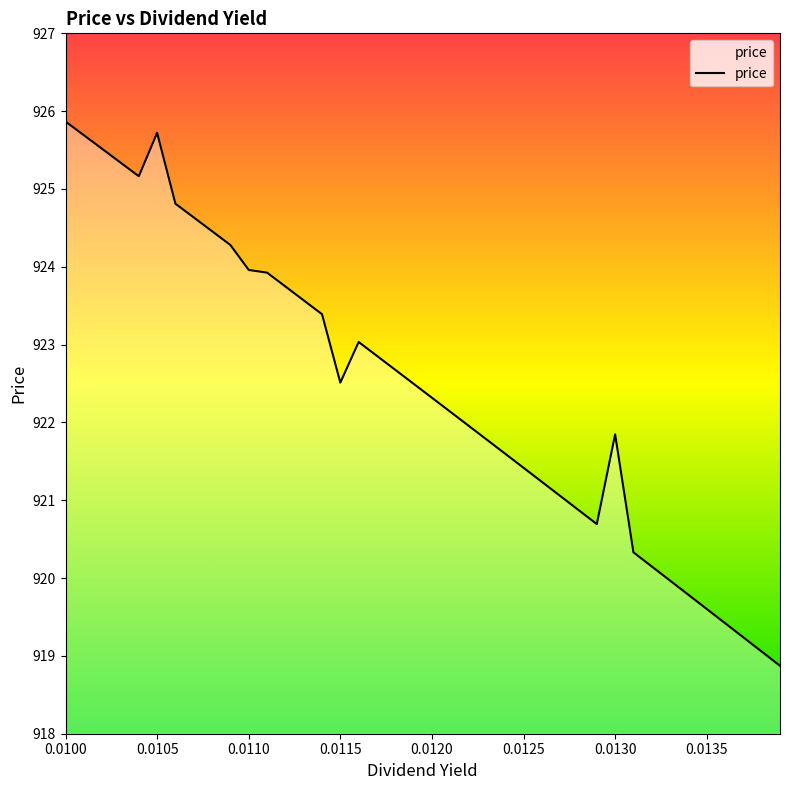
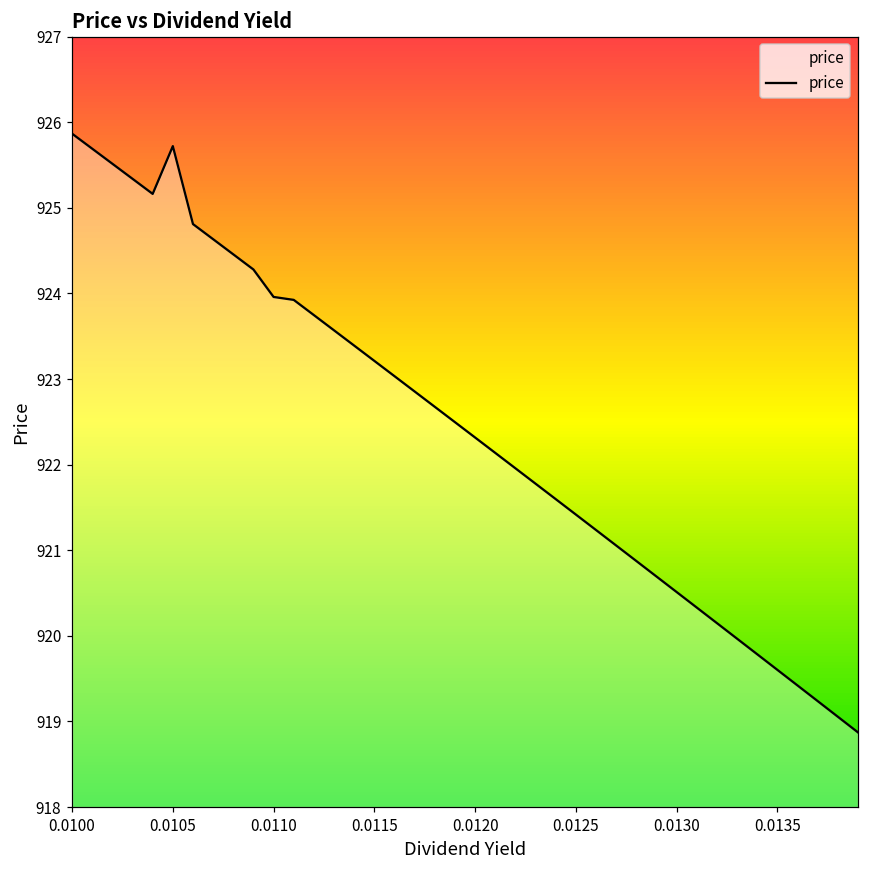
0.0115: 922.5 -> 923.2
0.0130: 921.8 -> 920.5
